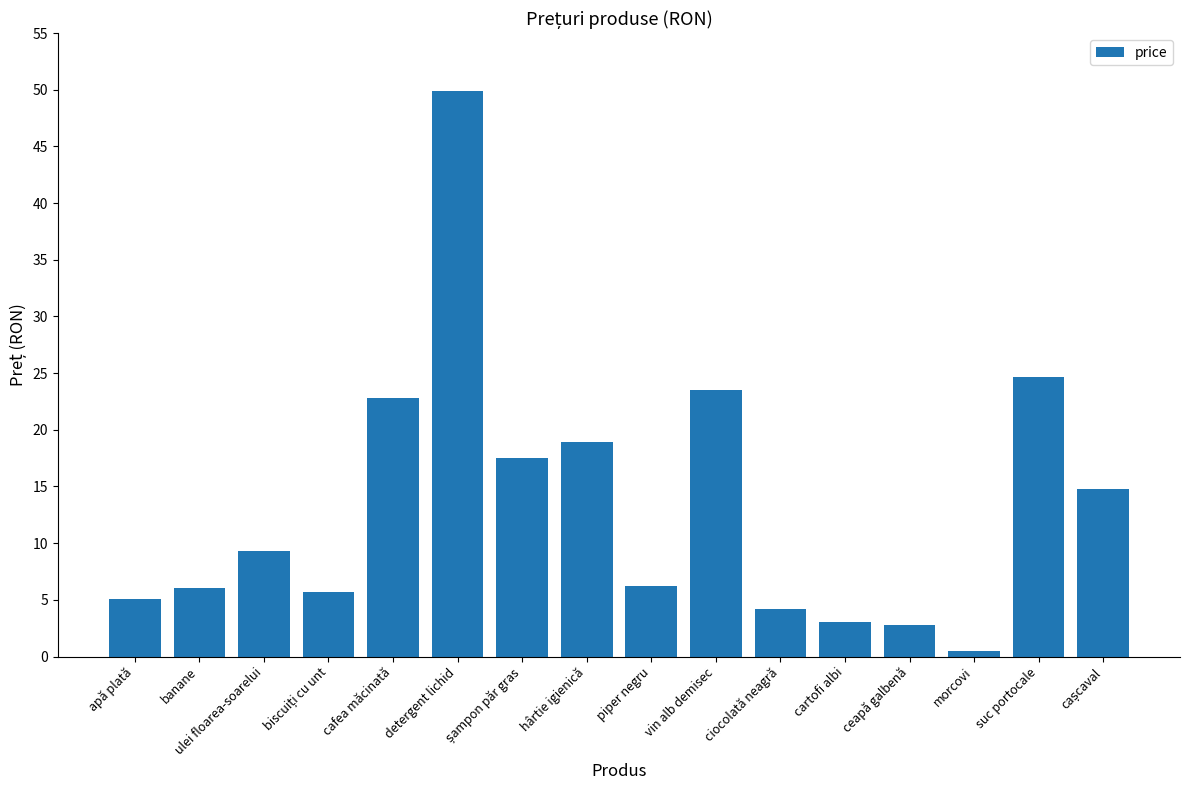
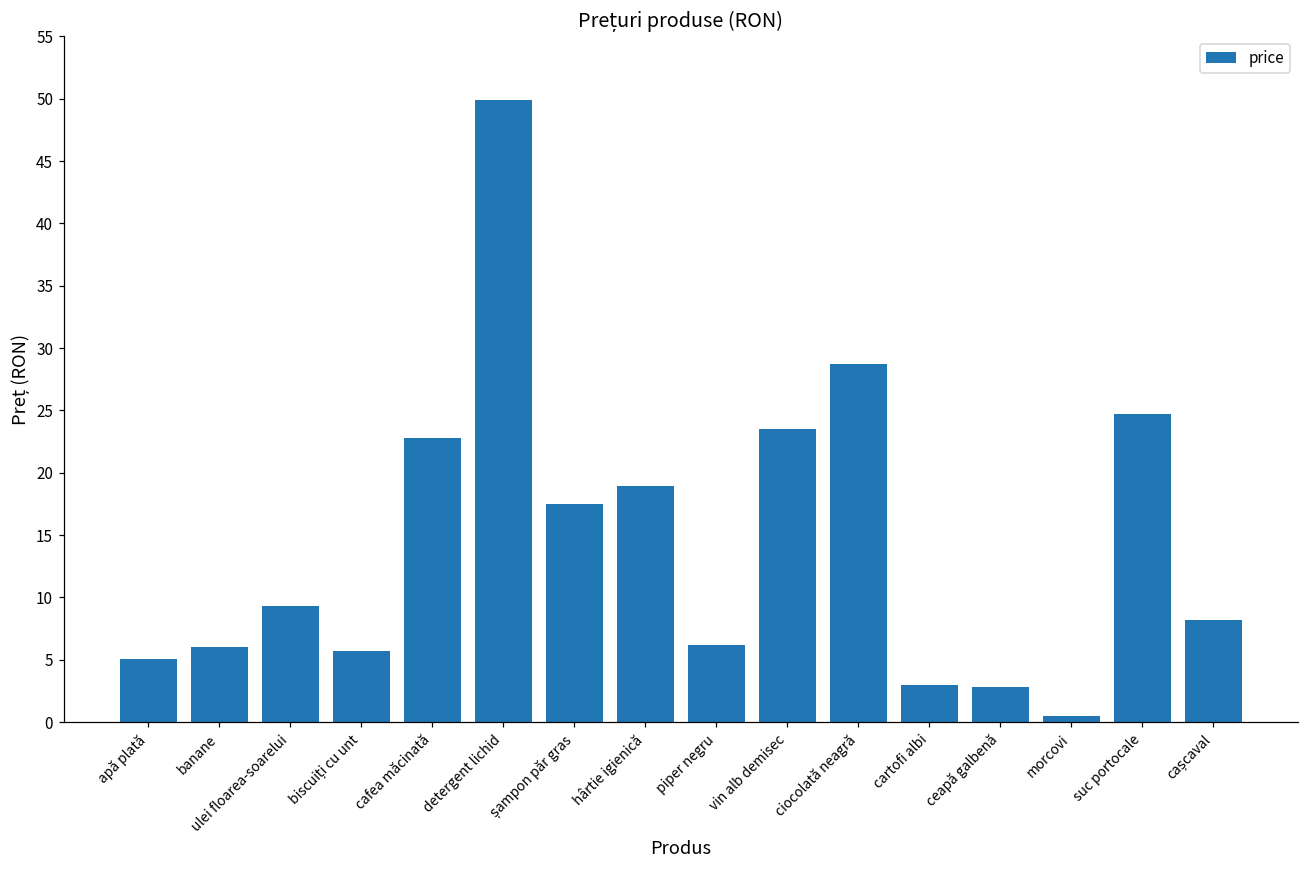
ciocolată neagră: 4.2 -> 28.7
cașcaval: 14.8 -> 8.2
